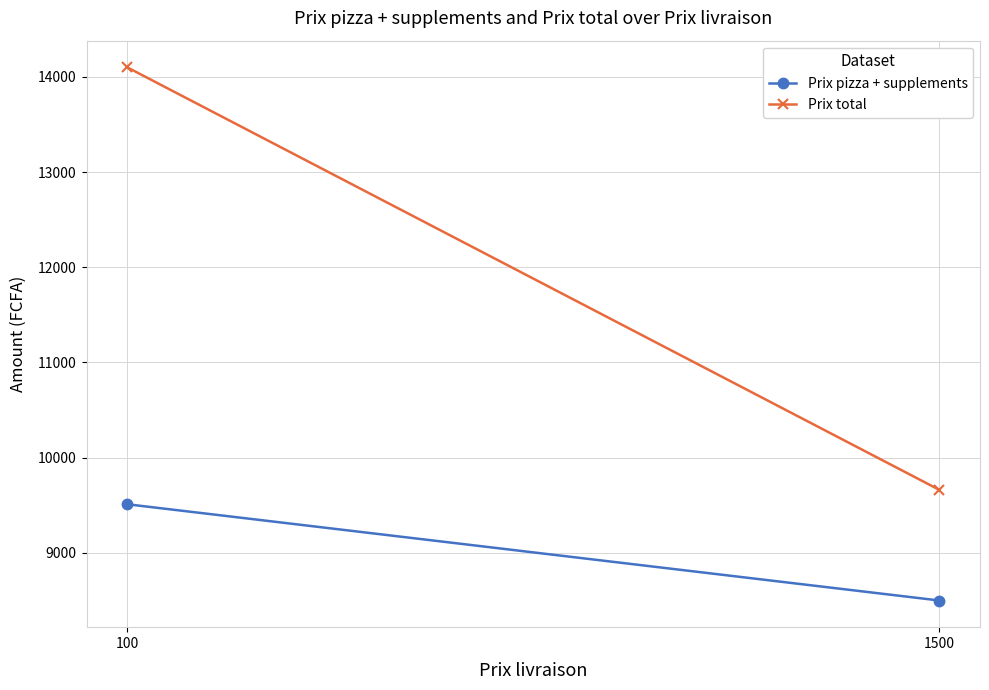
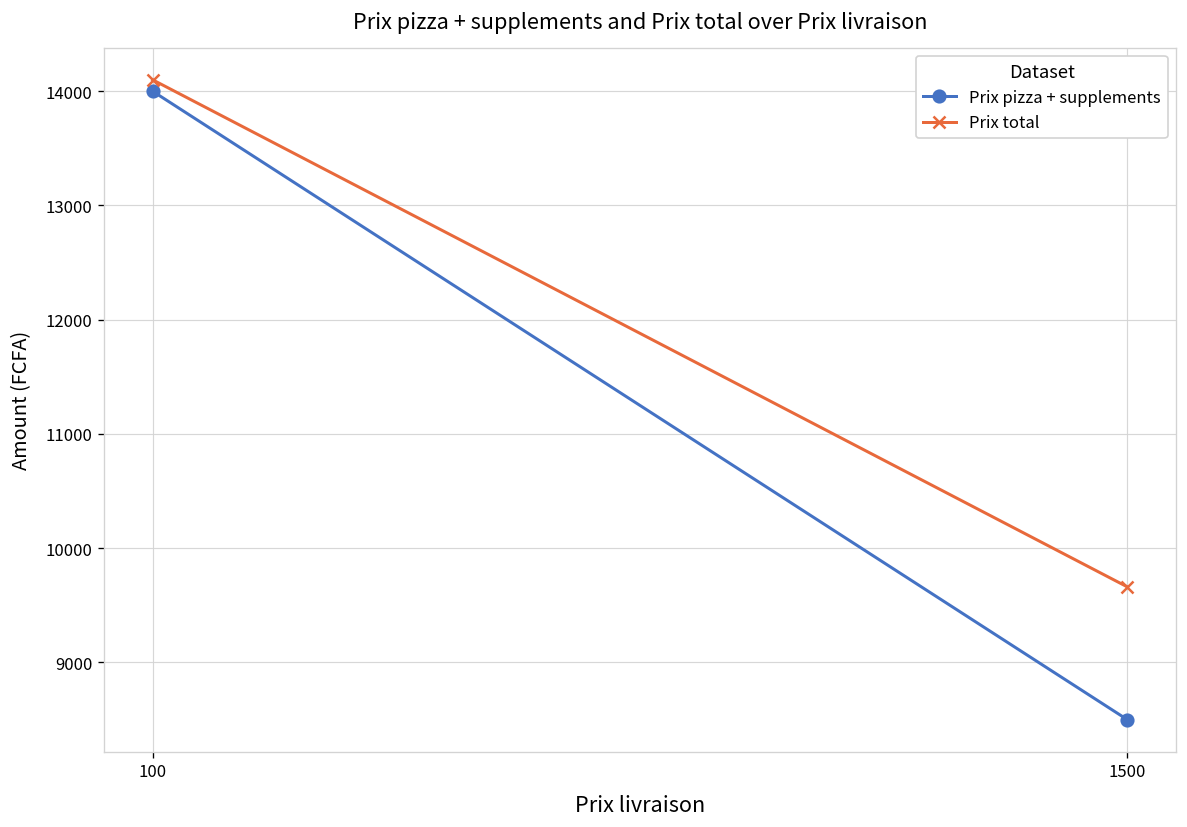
Prix pizza + supplements, 100: 9500 -> 14000
